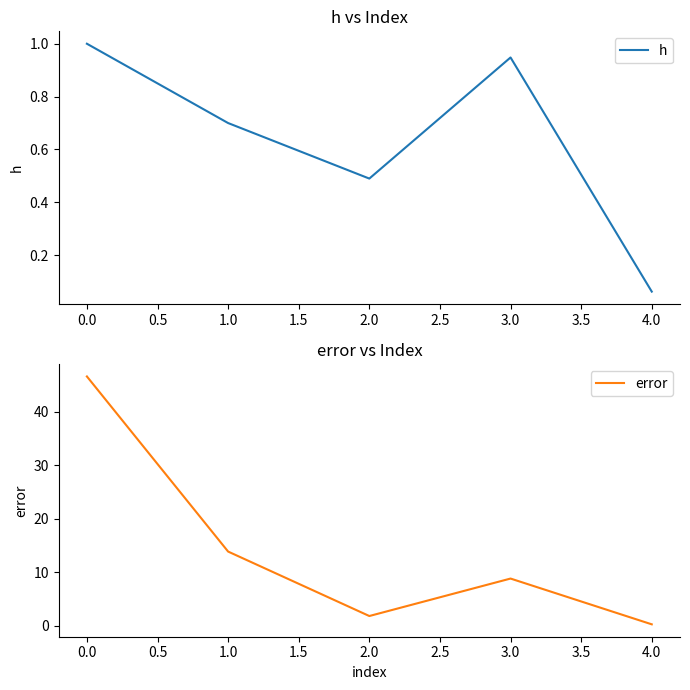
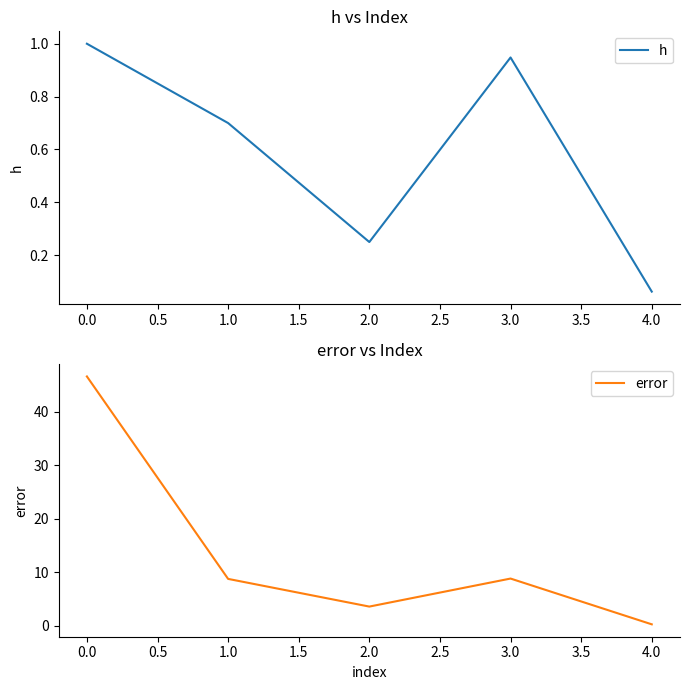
h vs Index, 2.0: 0.49 -> 0.25
error vs Index, 1.0: 14 -> 9
error vs Index, 2.0: 2 -> 4
